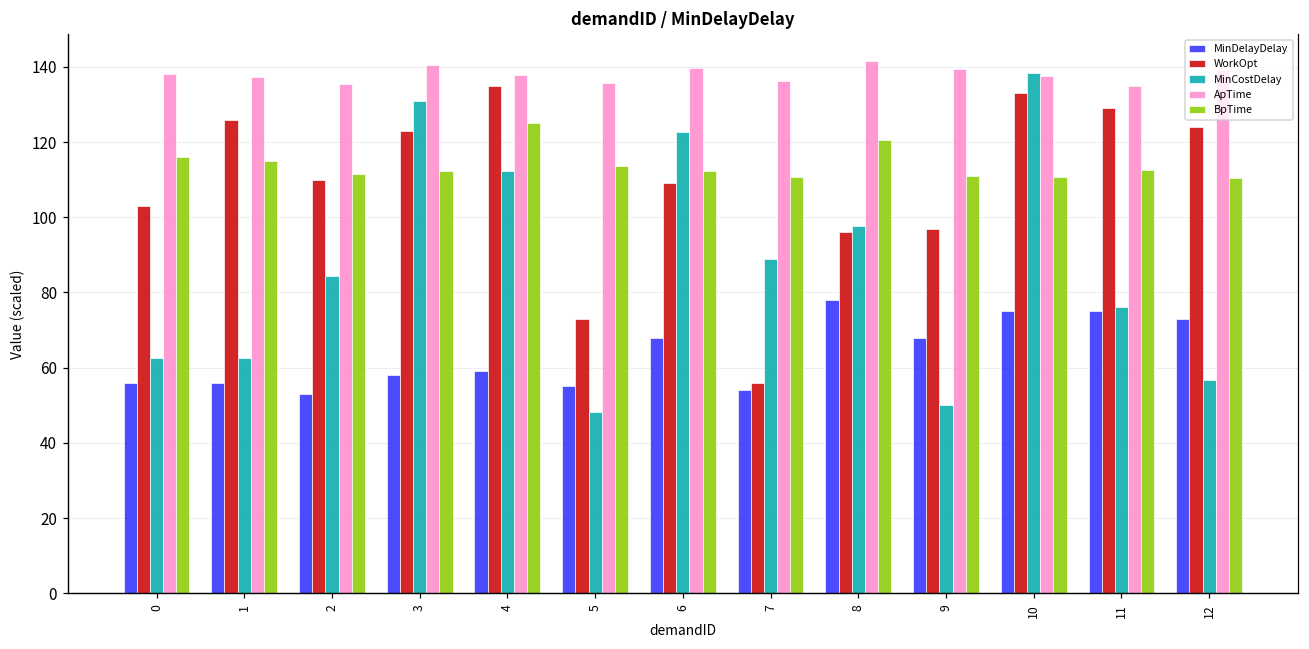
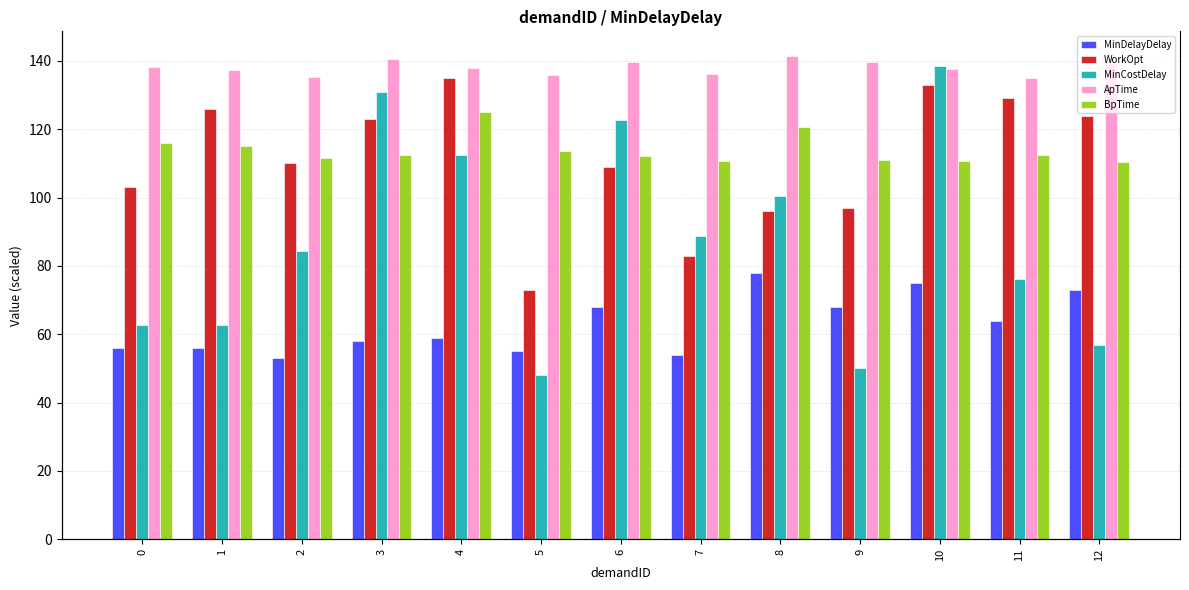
WorkOpt, 7: 56 -> 83
MinCostDelay, 8: 98 -> 100
MinDelayDelay, 11: 75 -> 64
